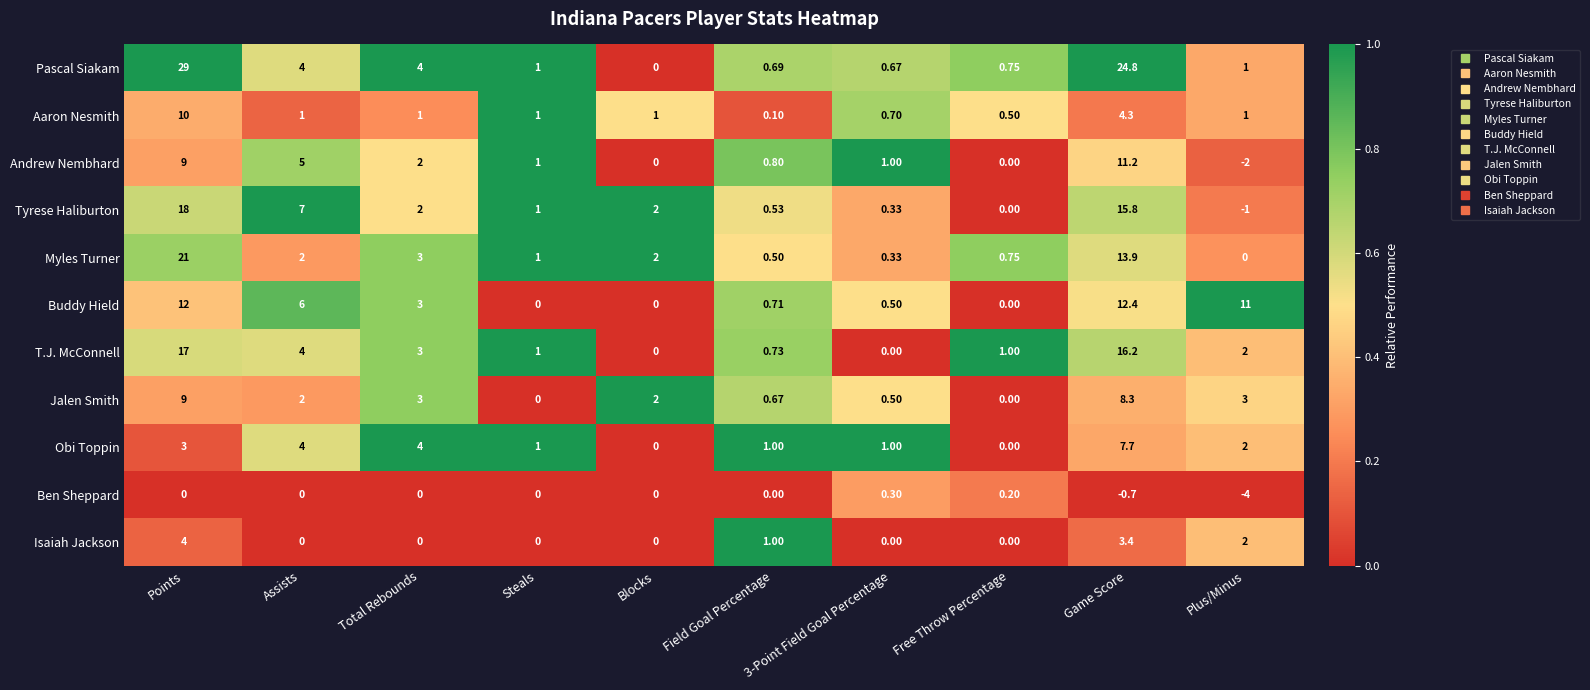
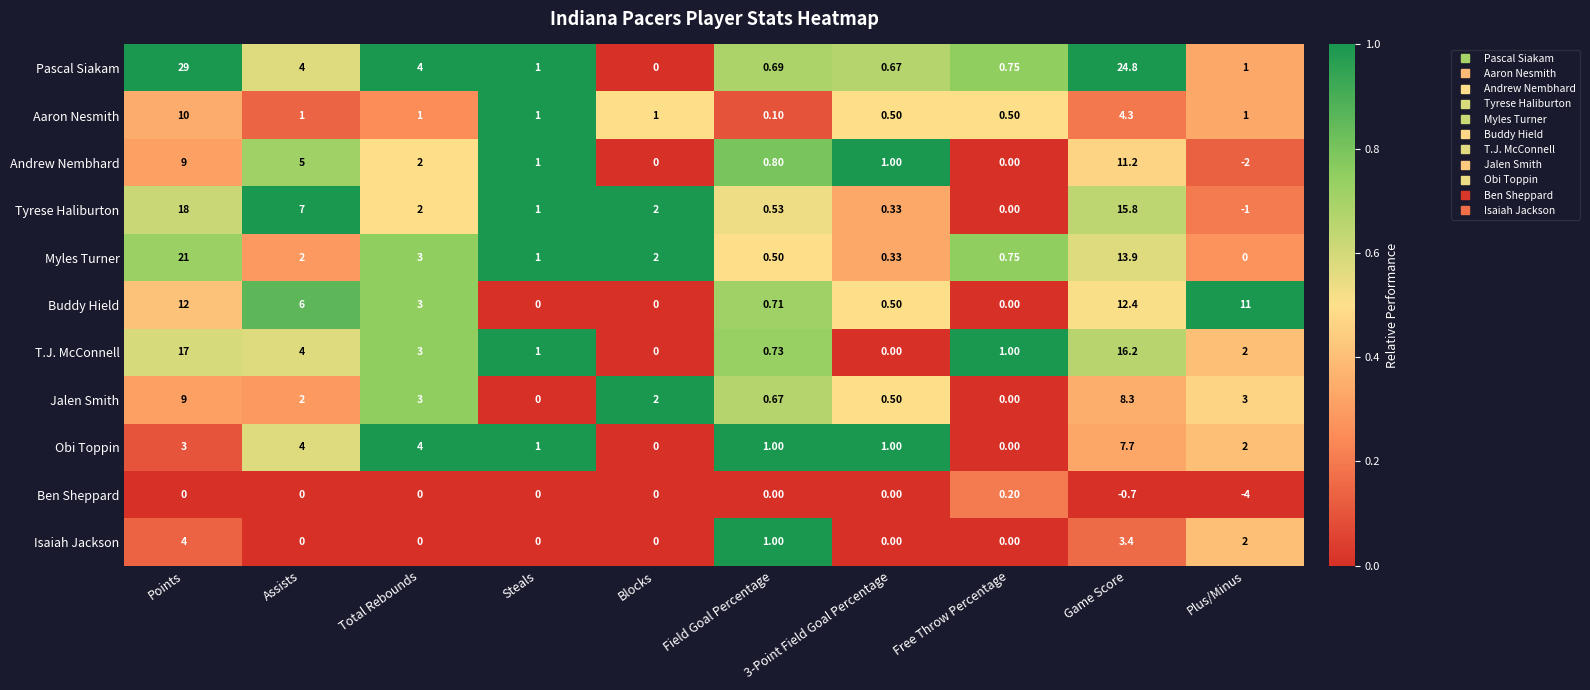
Aaron Nesmith, 3-Point Field Goal Percentage: 0.70 -> 0.50
Ben Sheppard, 3-Point Field Goal Percentage: 0.30 -> 0.00
